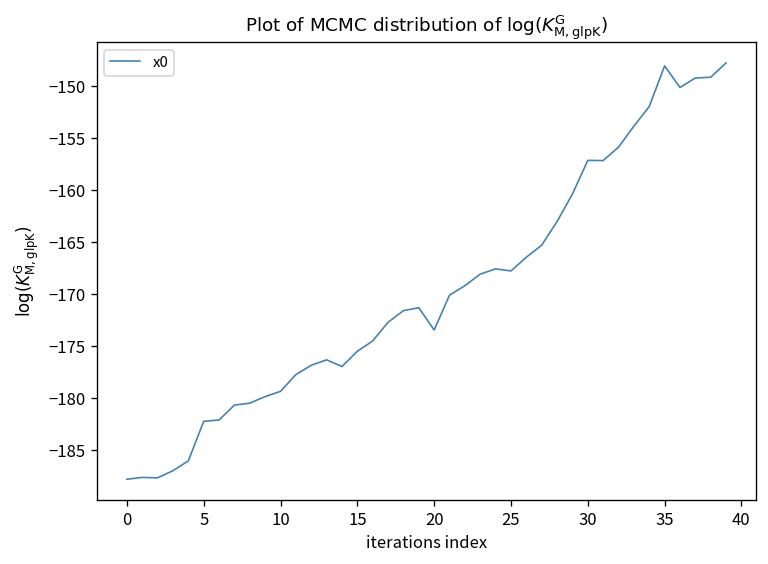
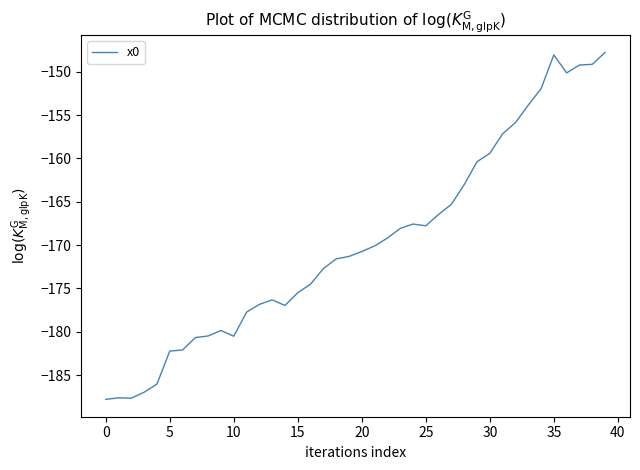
10: -179 -> -181
20: -173 -> -171
30: -157 -> -159
